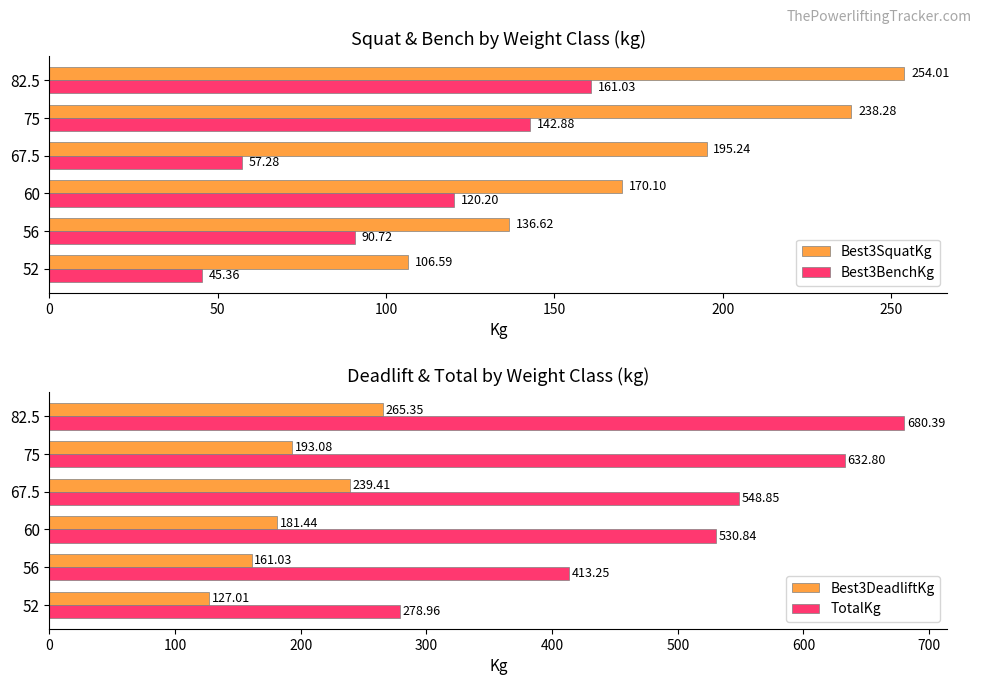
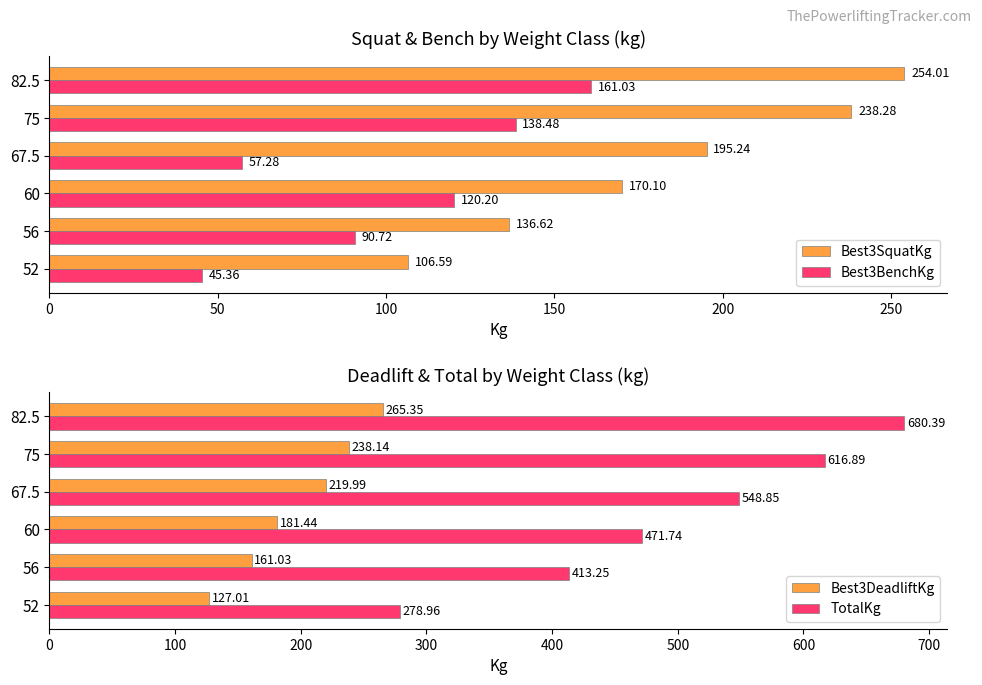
Squat & Bench by Weight Class (kg), Best3BenchKg, 75: 142.88 -> 138.48
Deadlift & Total by Weight Class (kg), Best3DeadliftKg, 75: 193.08 -> 238.14
Deadlift & Total by Weight Class (kg), TotalKg, 75: 632.80 -> 616.89
Deadlift & Total by Weight Class (kg), Best3DeadliftKg, 67.5: 239.41 -> 219.99
Deadlift & Total by Weight Class (kg), TotalKg, 60: 530.84 -> 471.74
